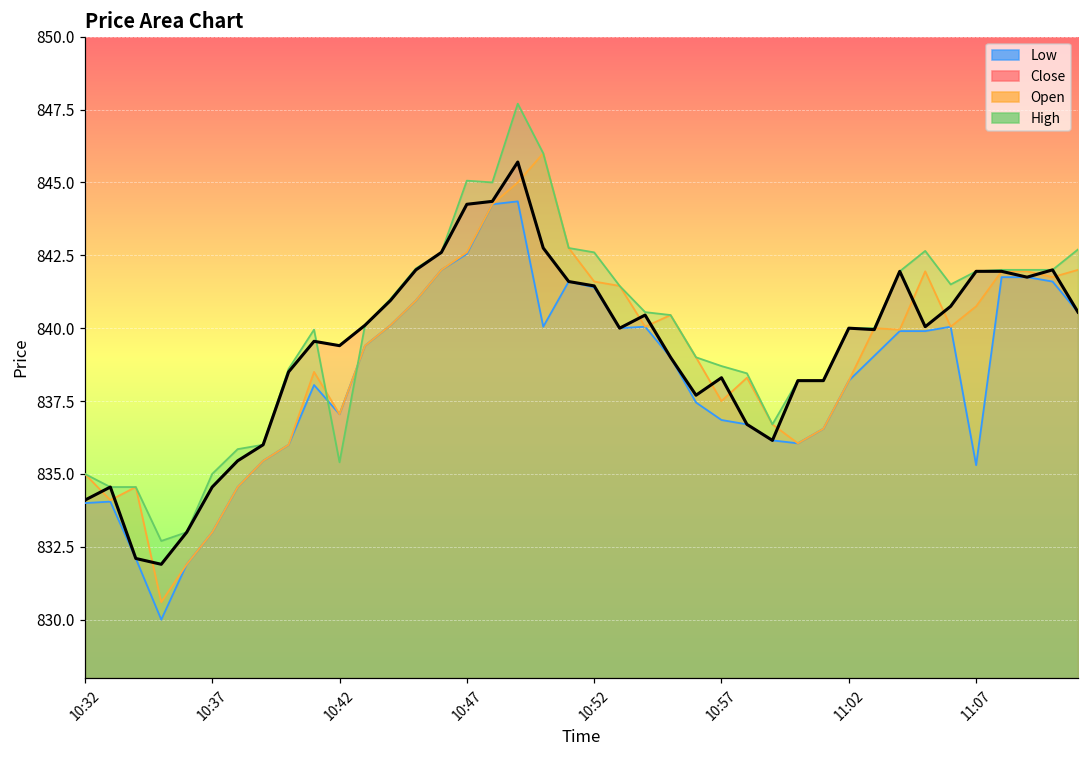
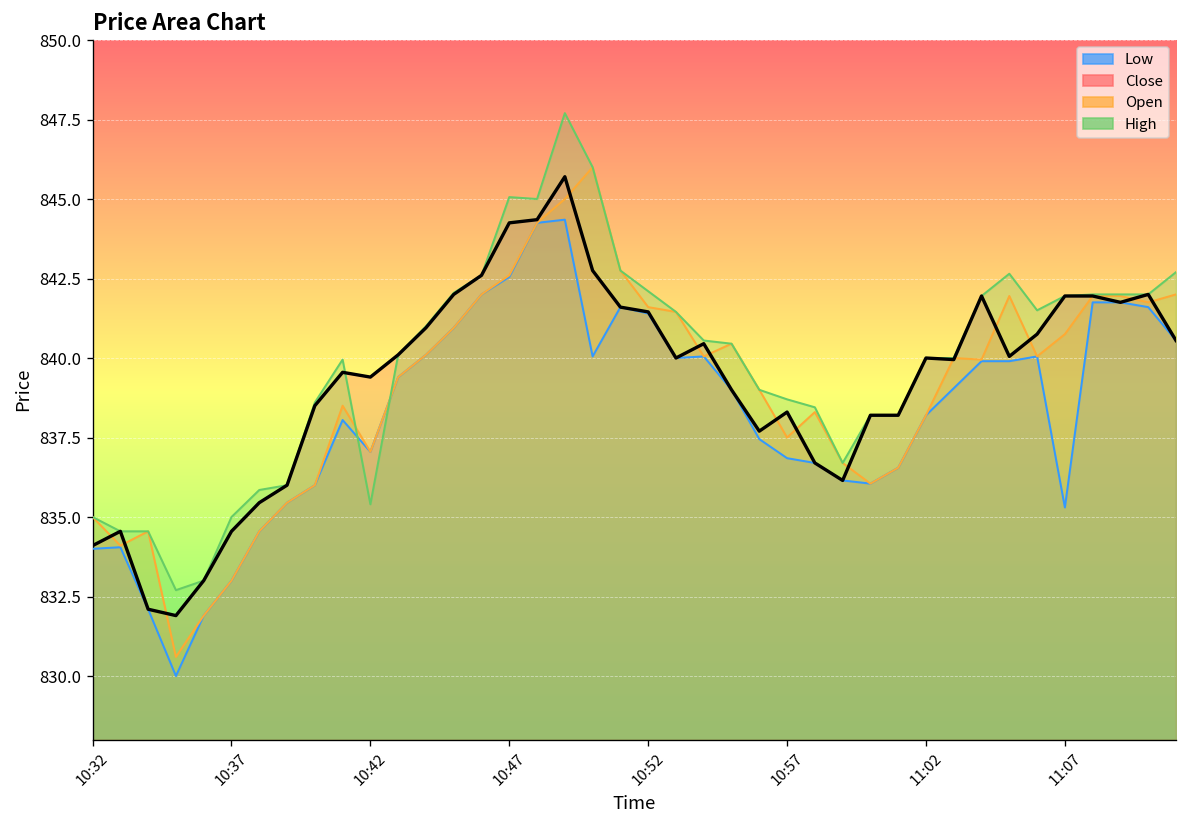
High, 10:52: 842.6 -> 842.1
